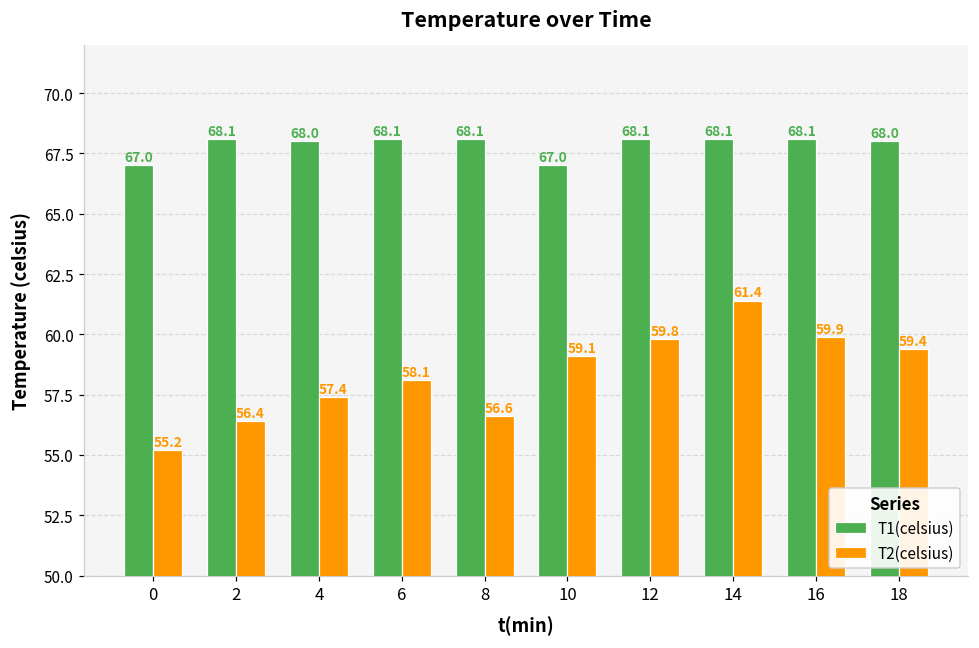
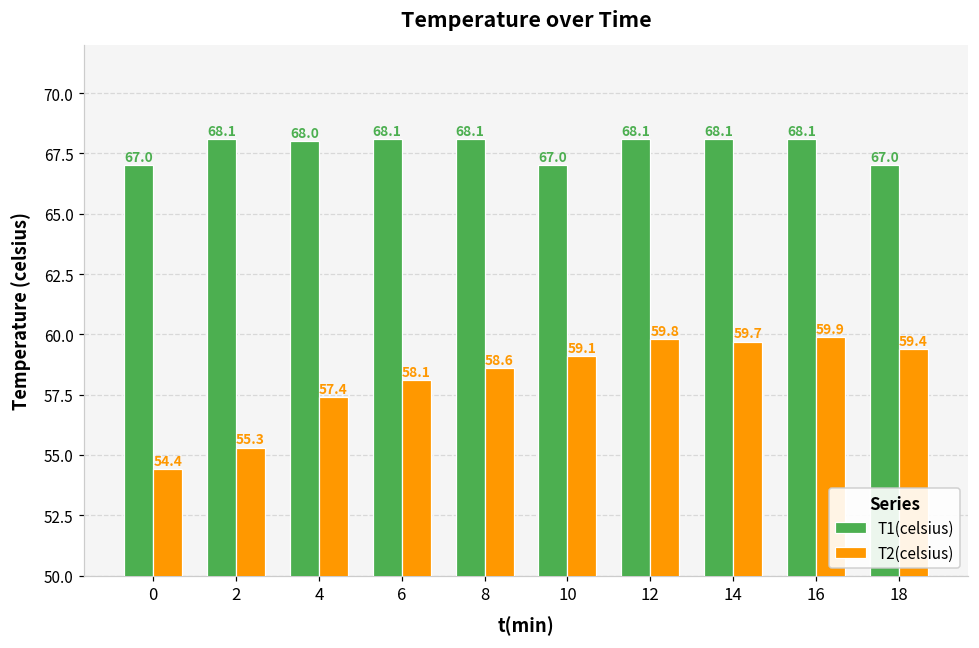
T2(celsius), 0: 55.2 -> 54.4
T2(celsius), 2: 56.4 -> 55.3
T2(celsius), 8: 56.6 -> 58.6
T2(celsius), 14: 61.4 -> 59.7
T1(celsius), 18: 68.0 -> 67.0
